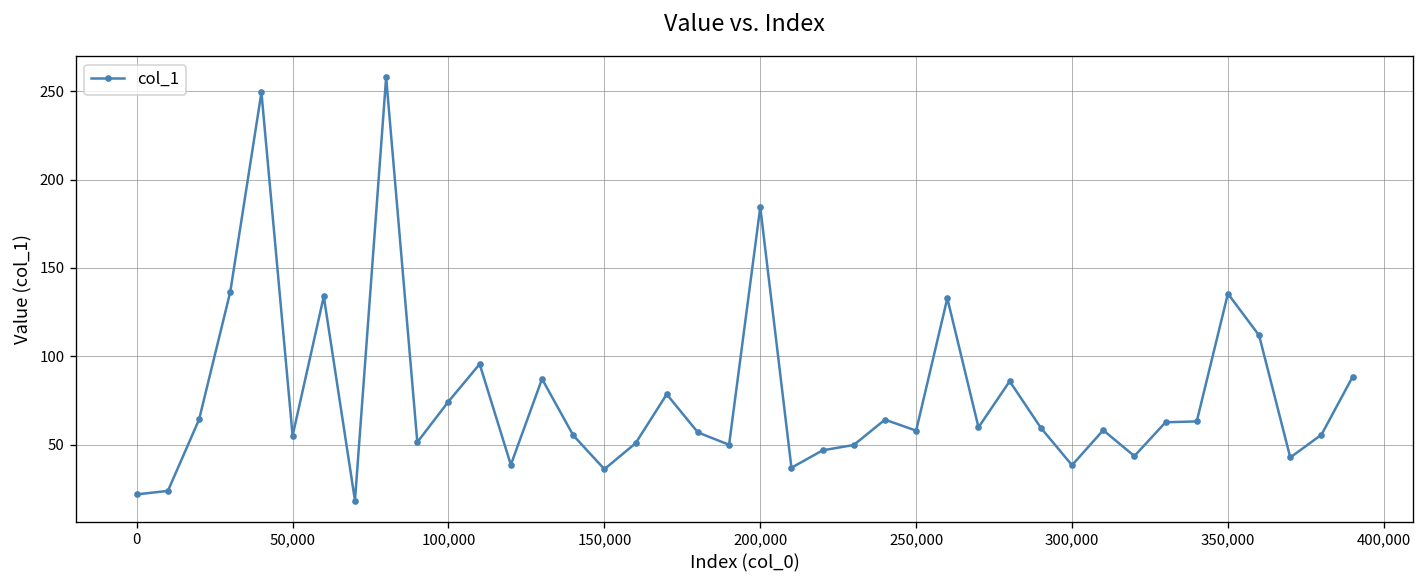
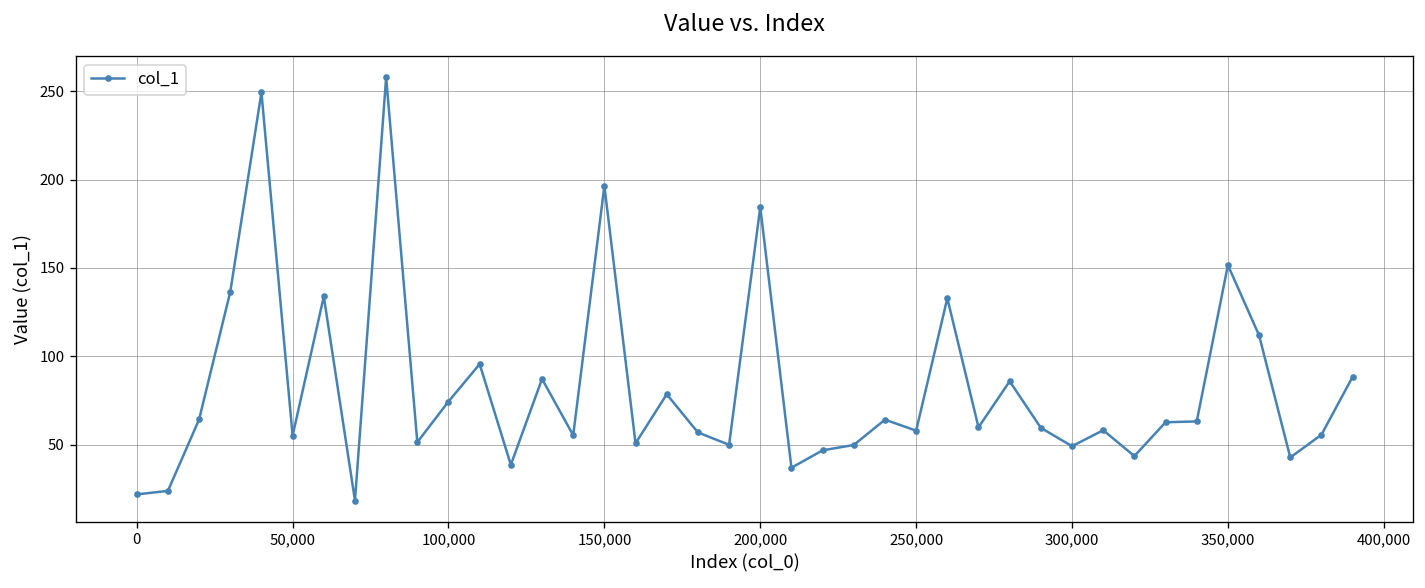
150,000: 36 -> 196
300,000: 39 -> 49
350,000: 135 -> 152
